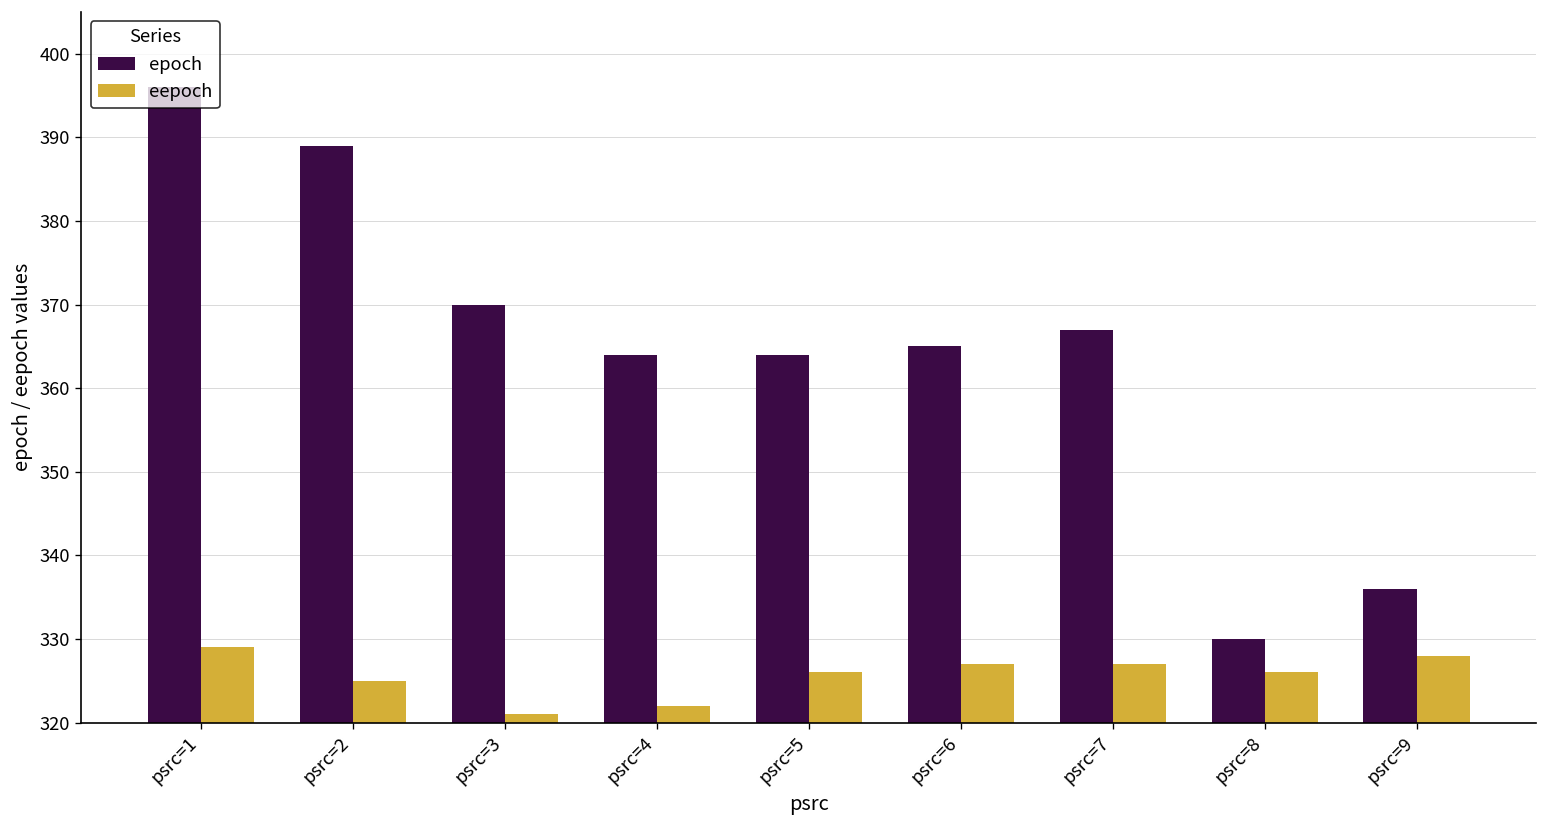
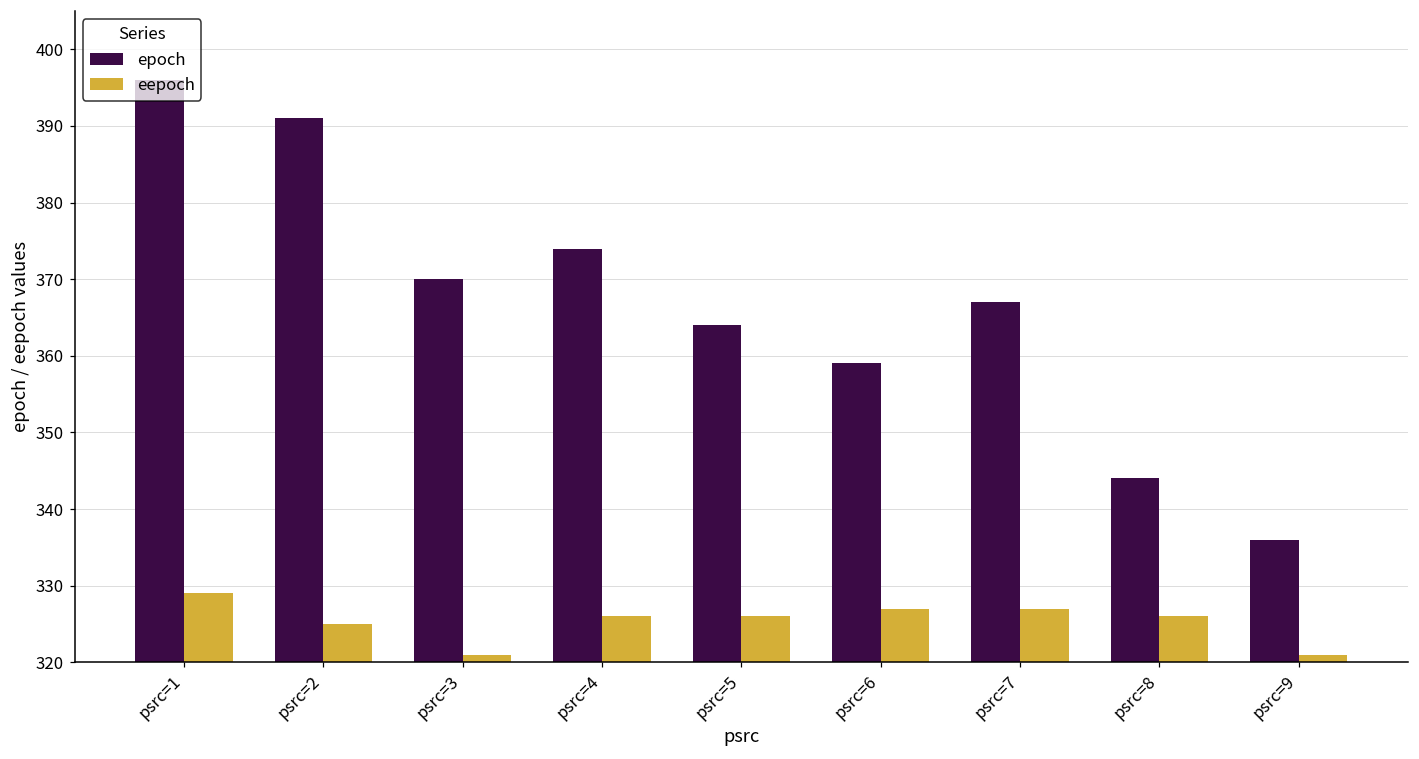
epoch, psrc=2: 389 -> 391
epoch, psrc=4: 364 -> 374
eepoch, psrc=4: 322 -> 326
epoch, psrc=6: 365 -> 359
epoch, psrc=8: 330 -> 344
eepoch, psrc=9: 328 -> 321
